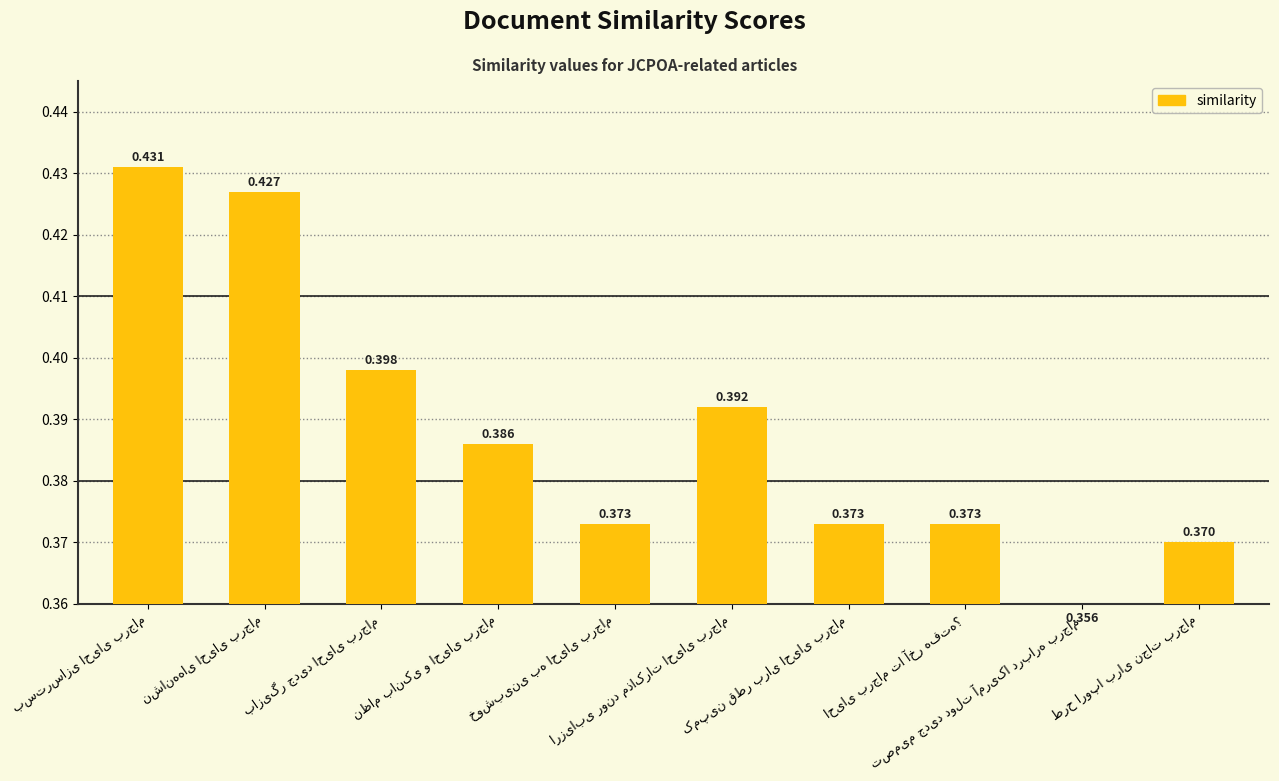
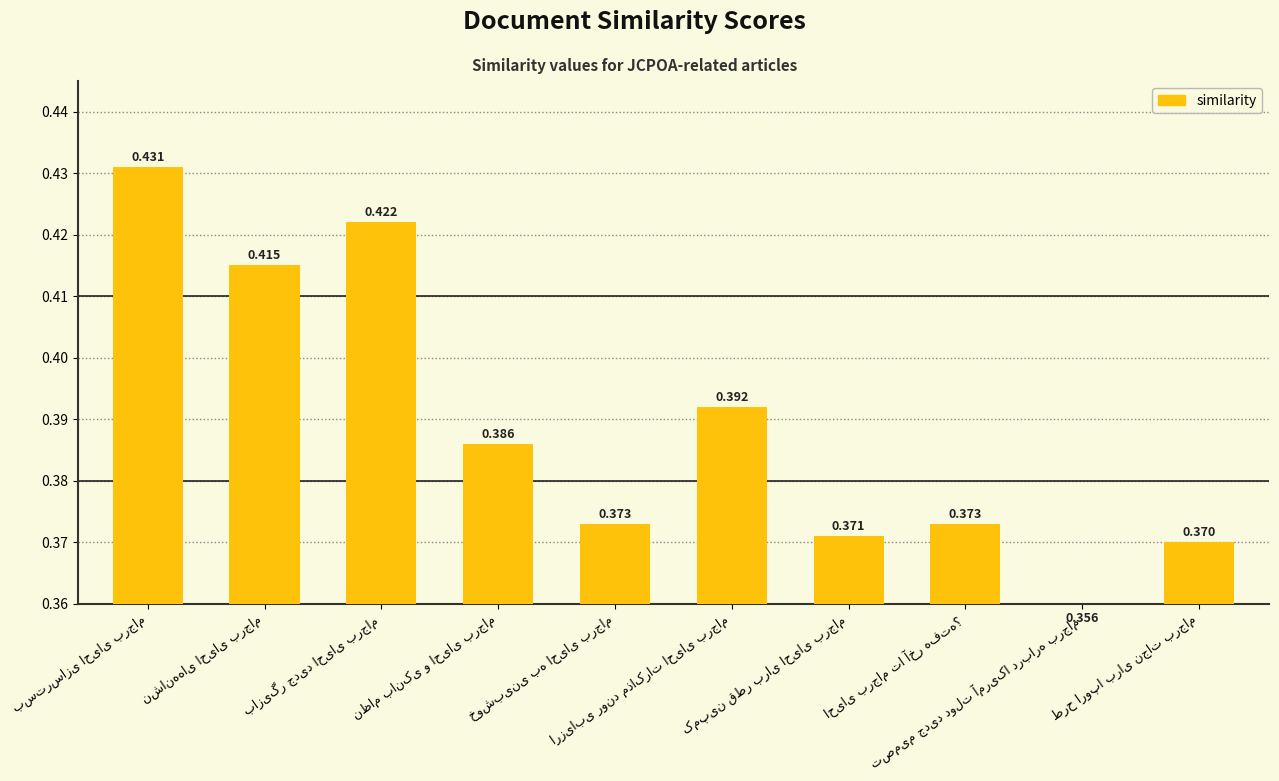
نشانه‌های احیای برجام: 0.427 -> 0.415
بازیگر جدید احیای برجام: 0.398 -> 0.422
کمپین قطر برای احیای برجام: 0.373 -> 0.371
